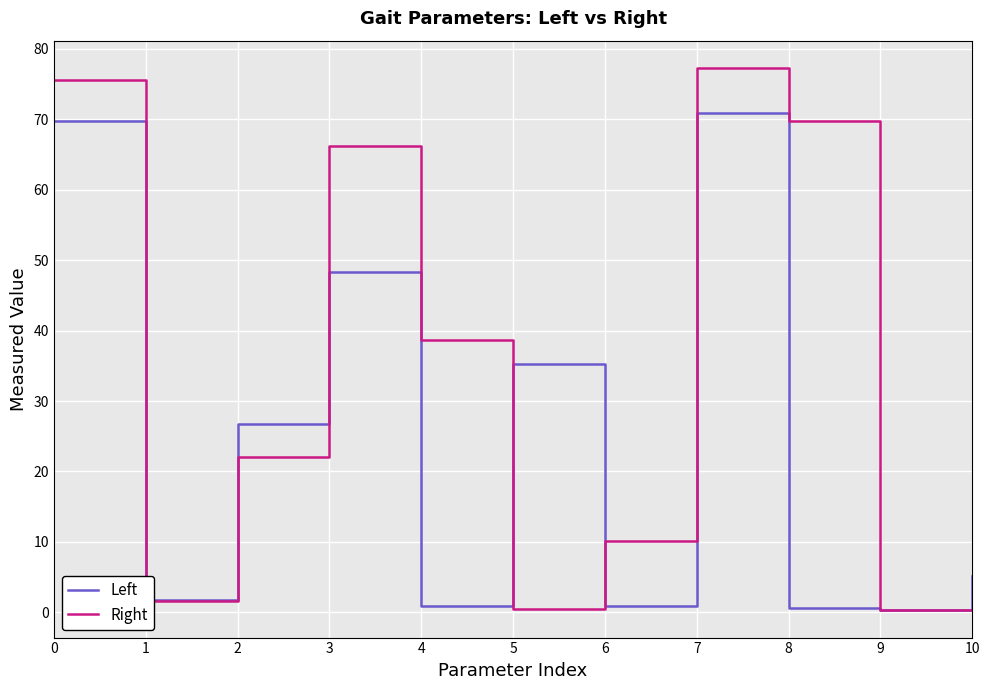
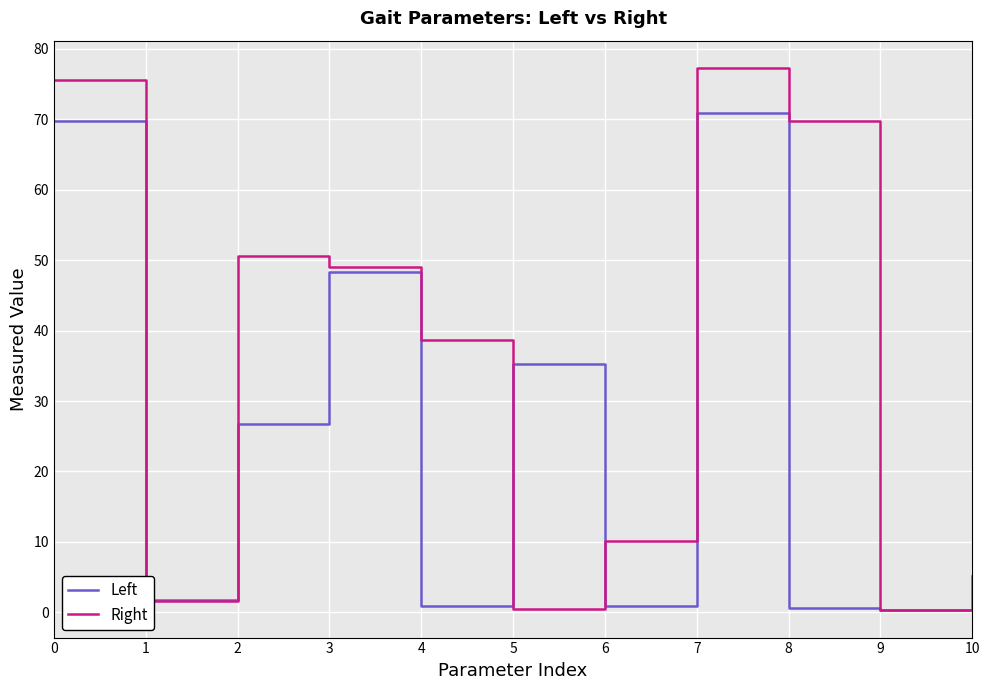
Right, 2: 22 -> 51
Right, 3: 66 -> 49
